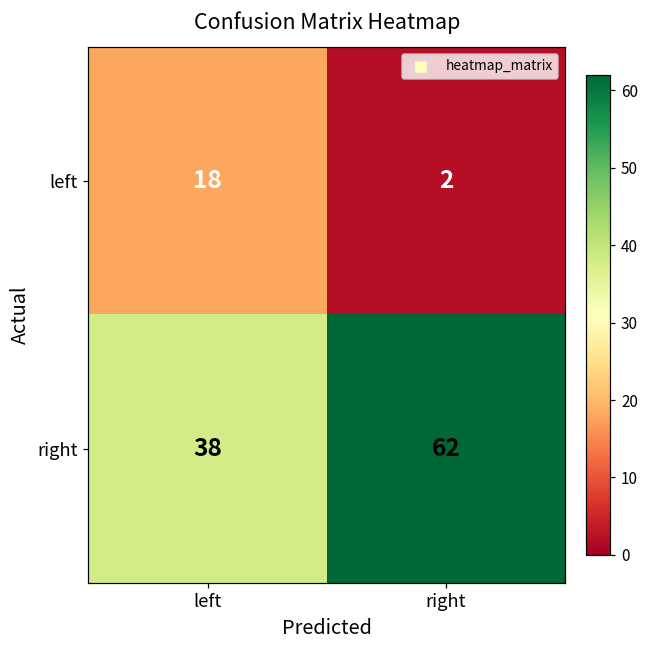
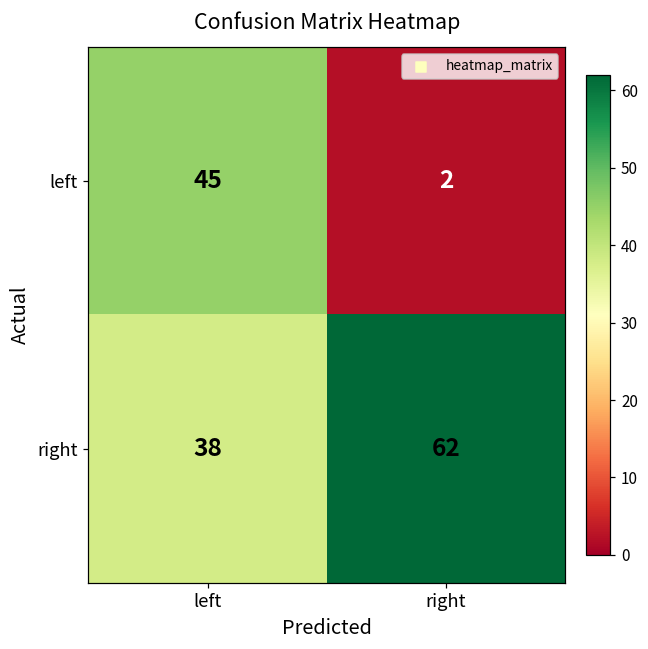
left, left: 18 -> 45
